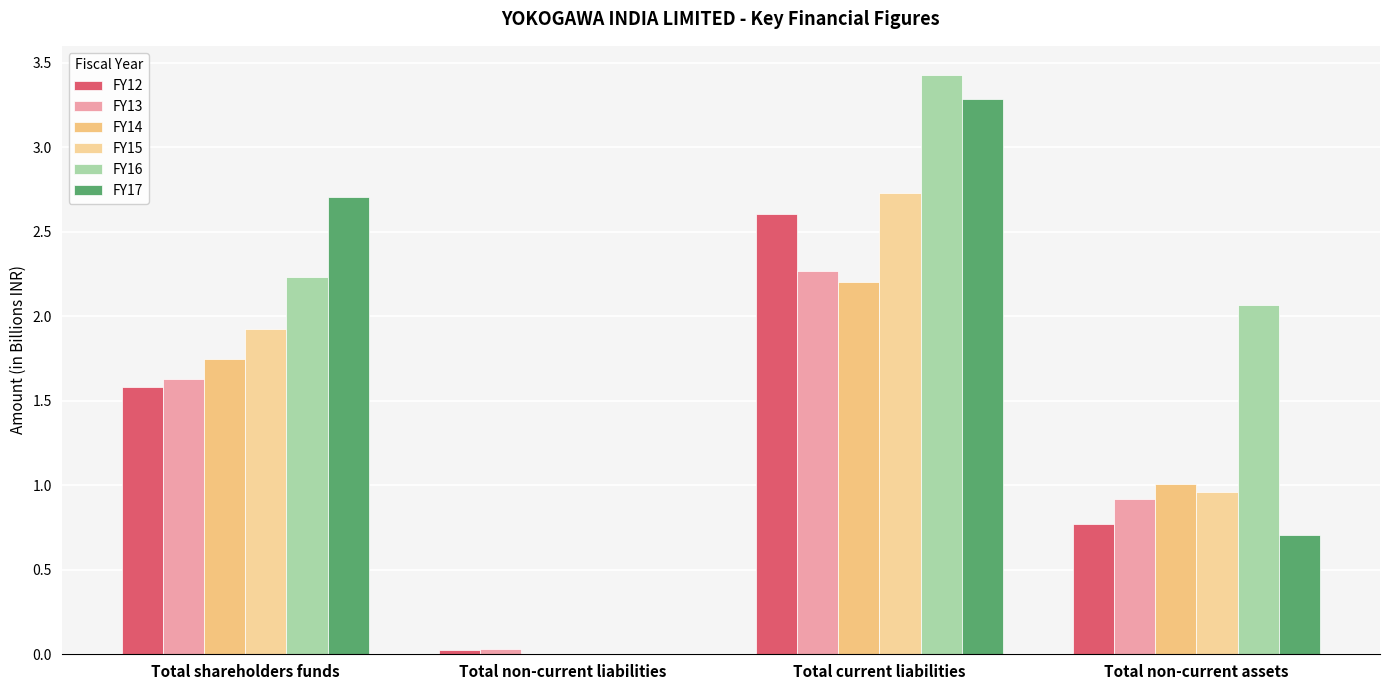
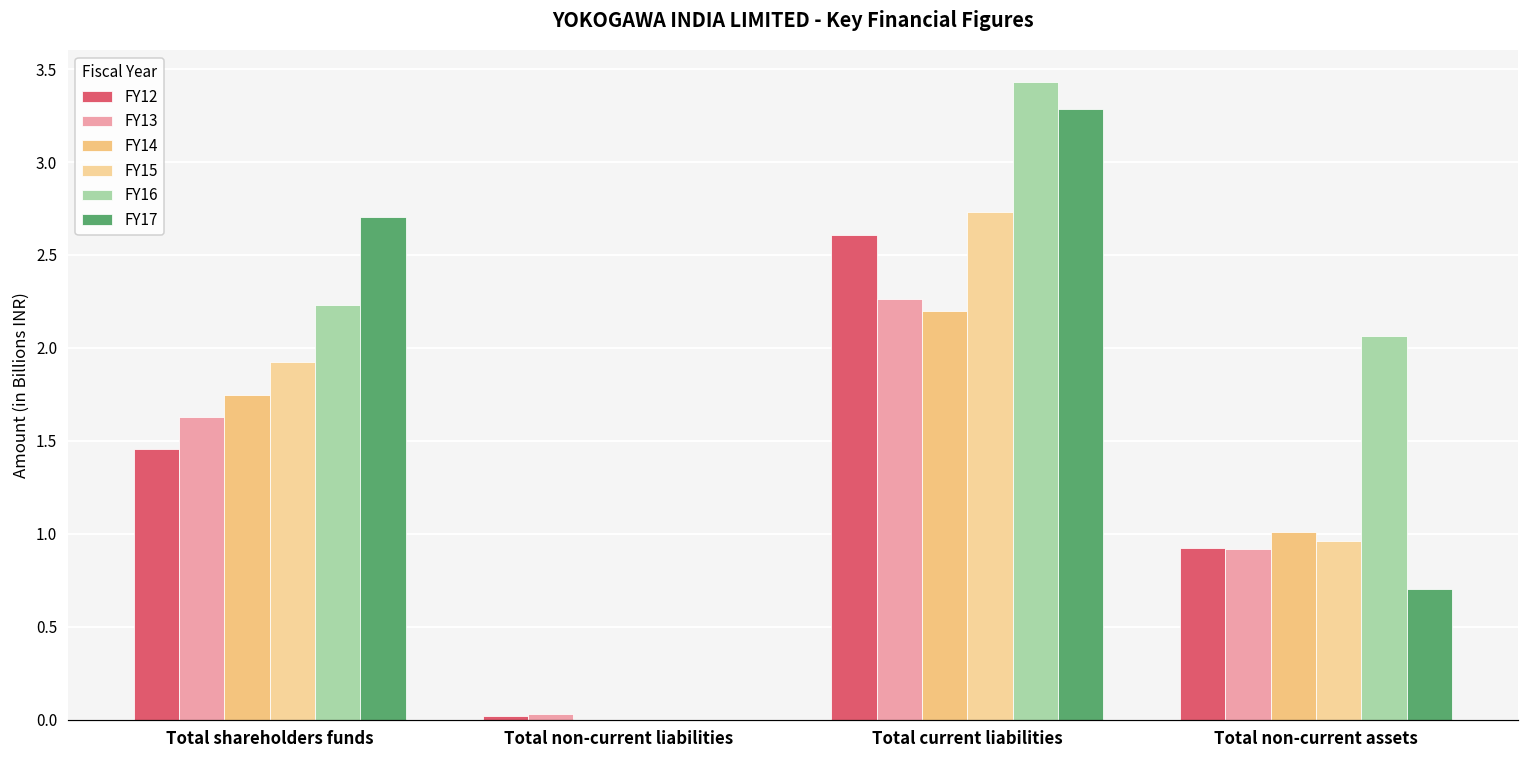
FY12, Total shareholders funds: 1.58 -> 1.46
FY12, Total non-current assets: 0.77 -> 0.92
